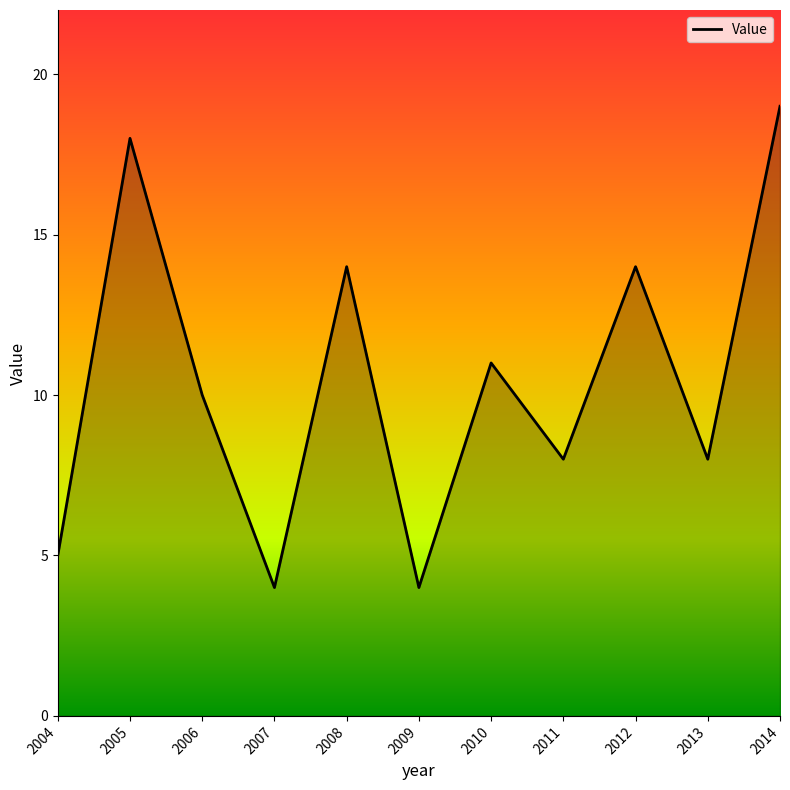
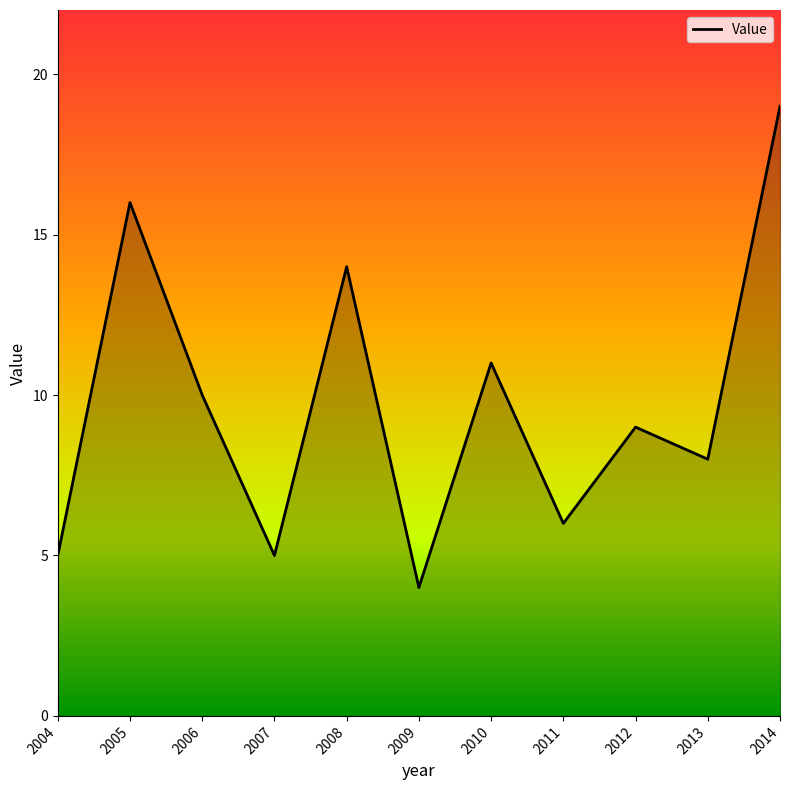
2005: 18 -> 16
2007: 4 -> 5
2011: 8 -> 6
2012: 14 -> 9
